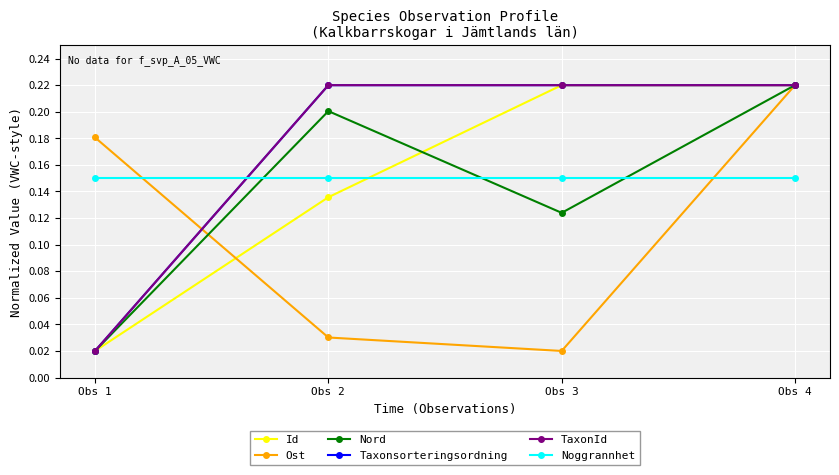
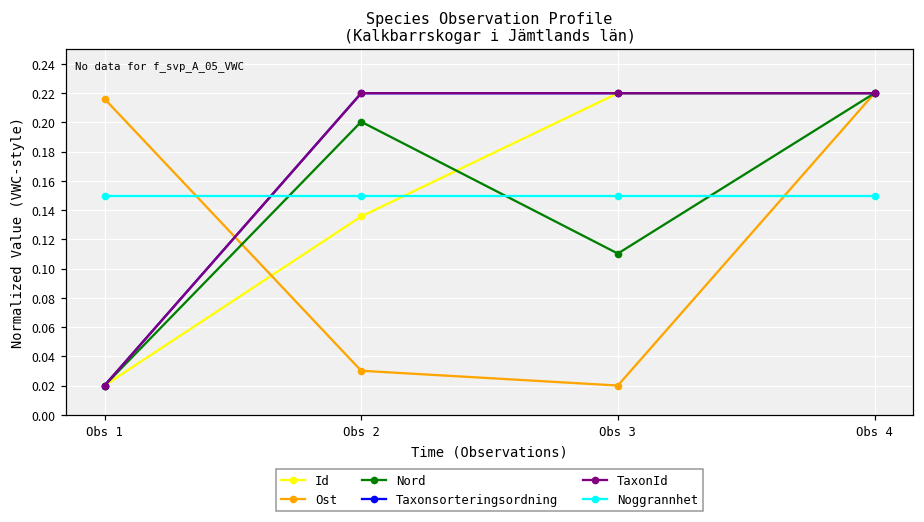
Ost, Obs 1: 0.181 -> 0.216
Nord, Obs 3: 0.124 -> 0.110
